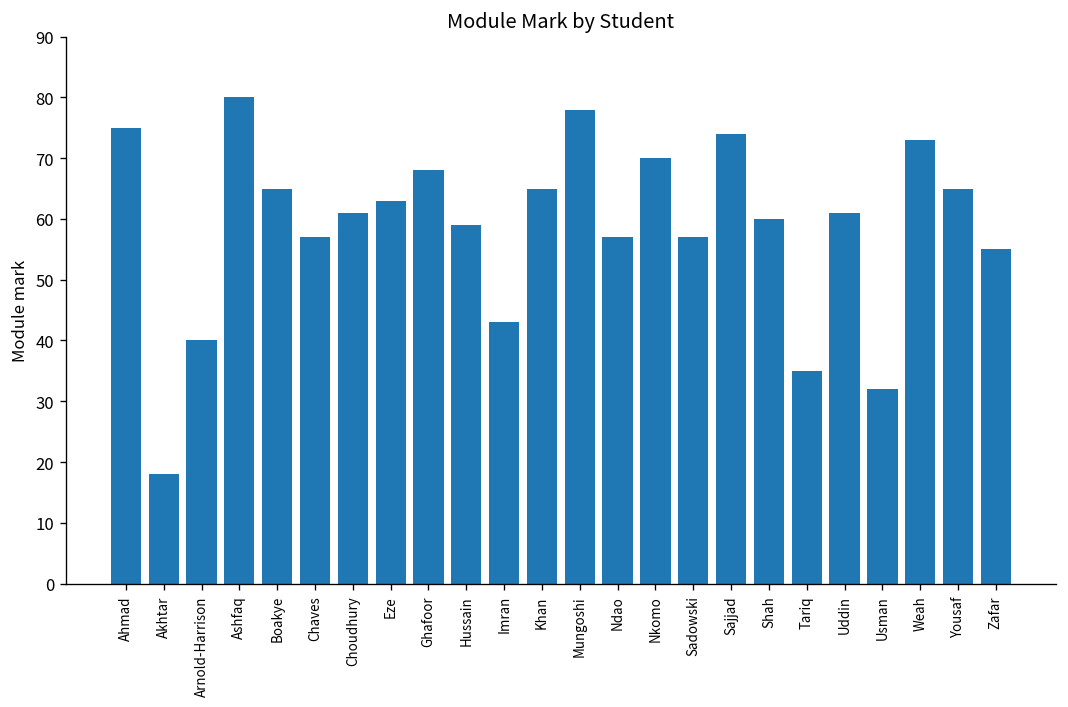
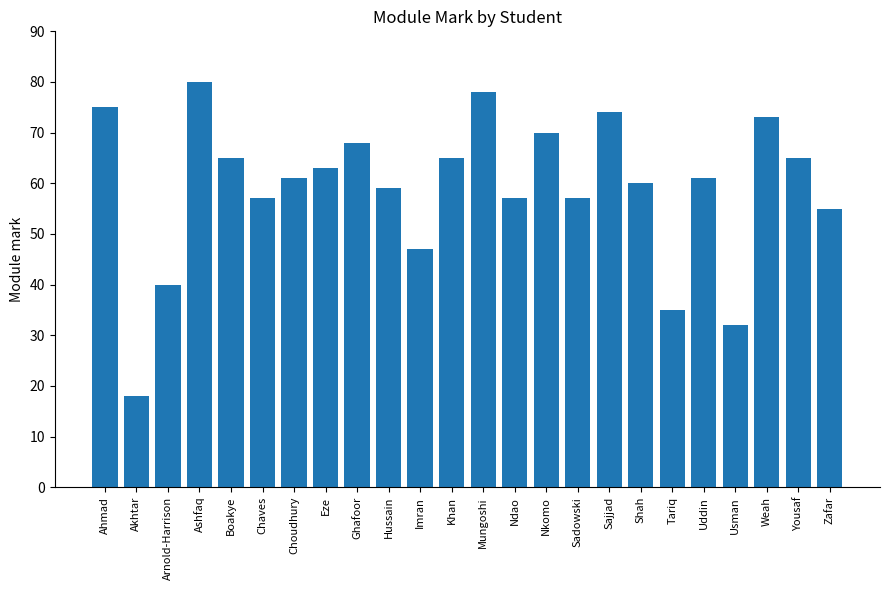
Imran: 43 -> 47
